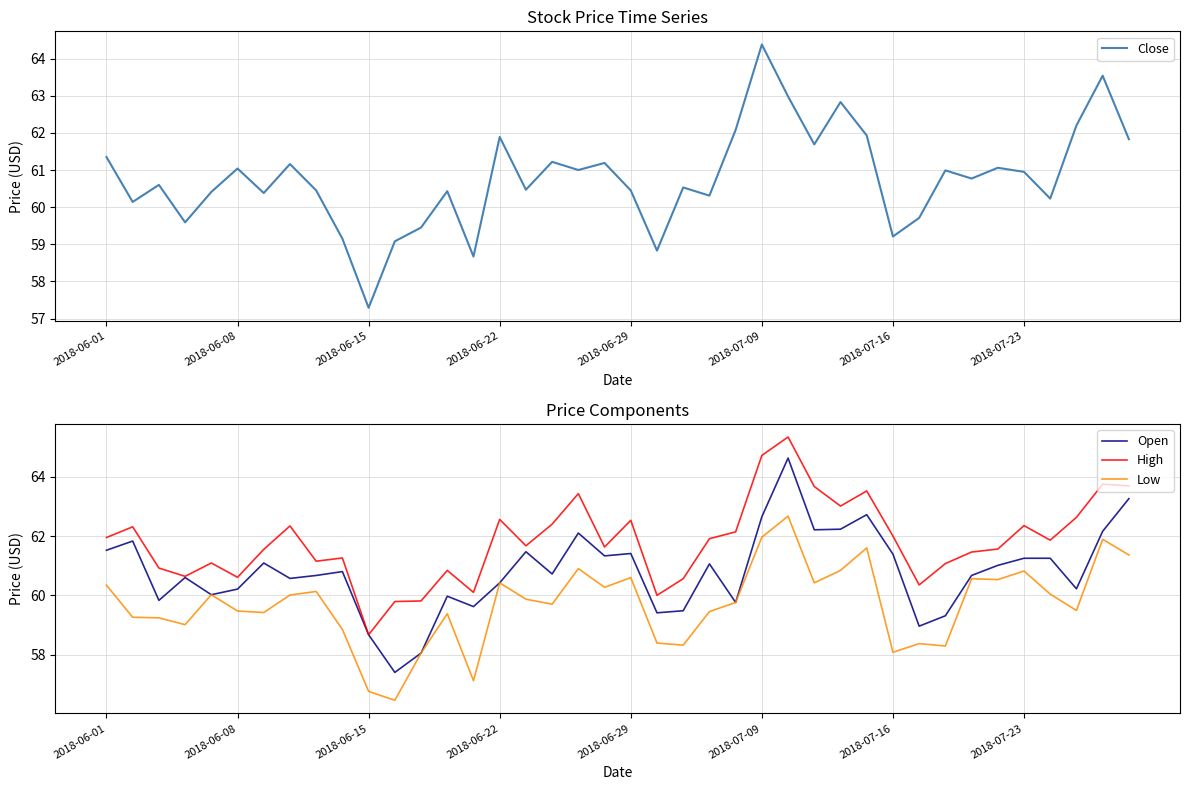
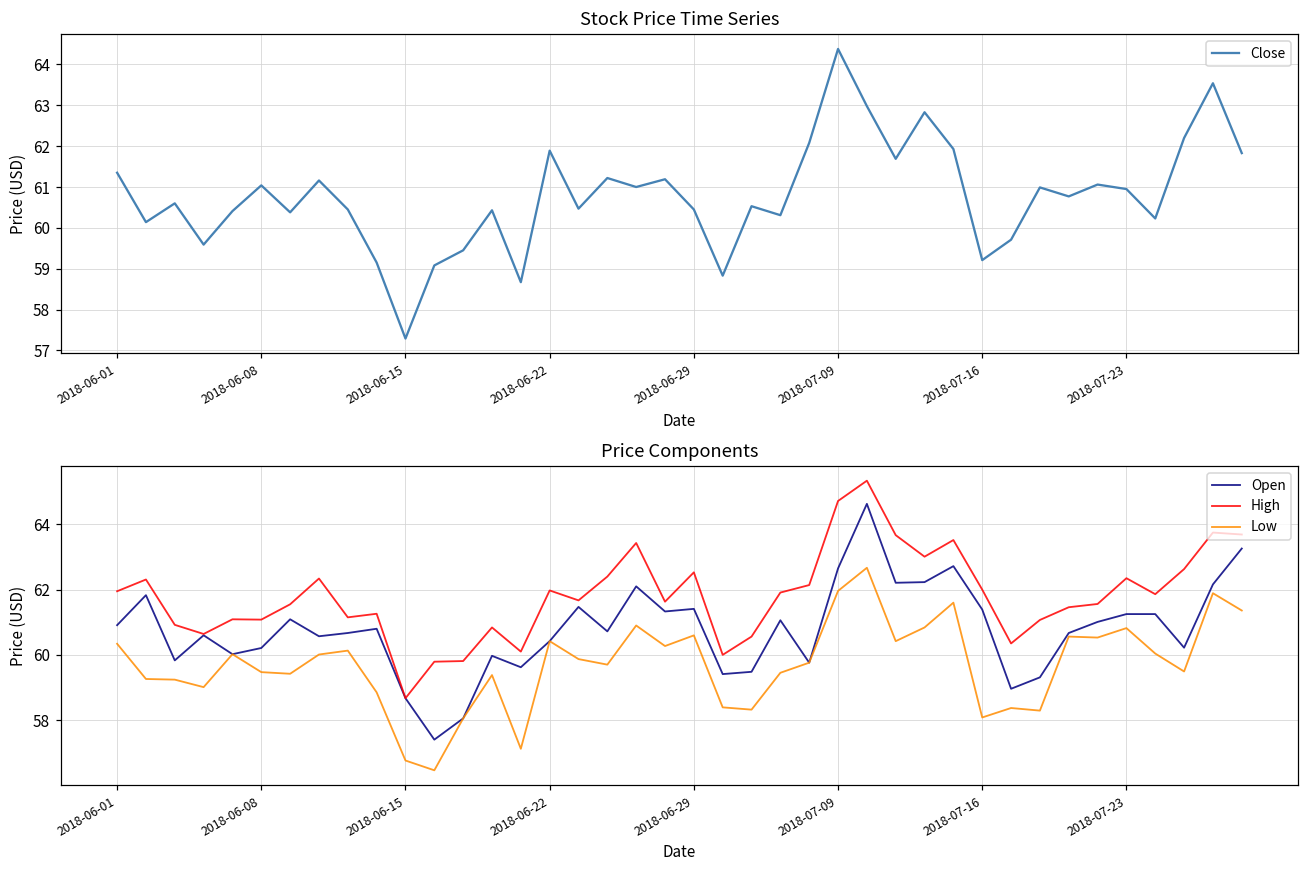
Price Components, Open, 2018-06-01: 61.5 -> 60.9
Price Components, High, 2018-06-08: 60.6 -> 61.1
Price Components, High, 2018-06-22: 62.6 -> 62.0
